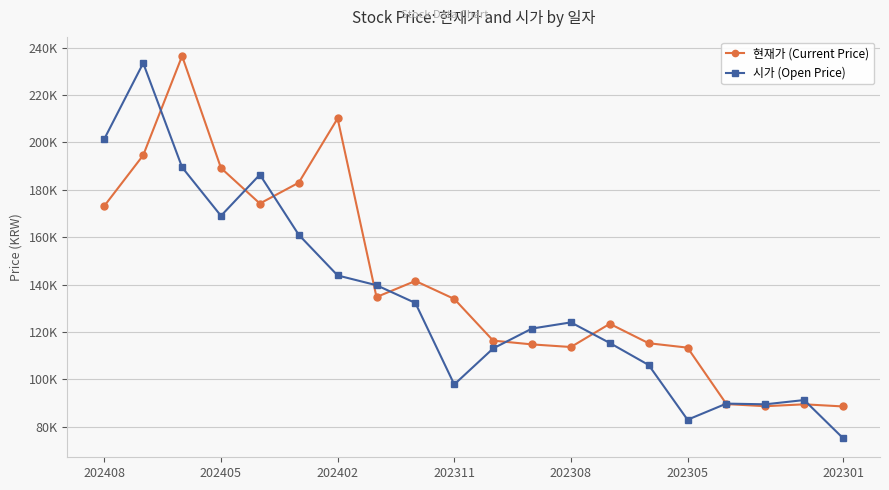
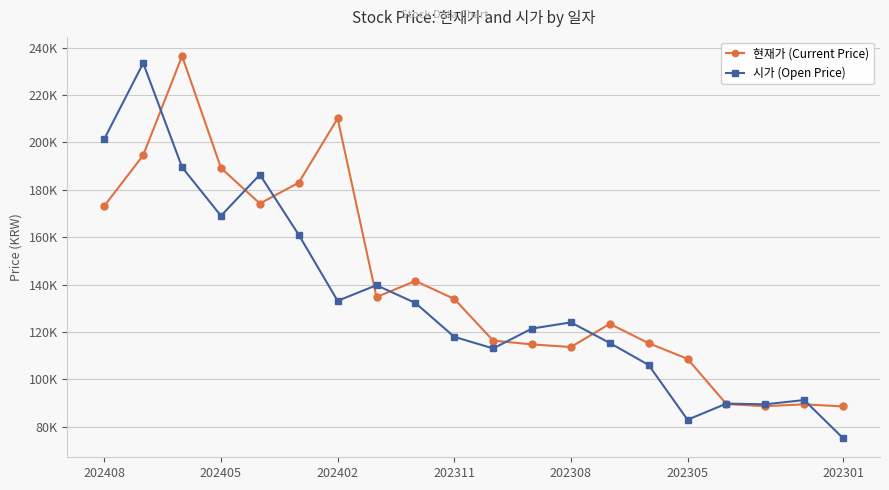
시가 (Open Price), 202402: 144000 -> 133000
시가 (Open Price), 202311: 98000 -> 118000
현재가 (Current Price), 202305: 113000 -> 109000
